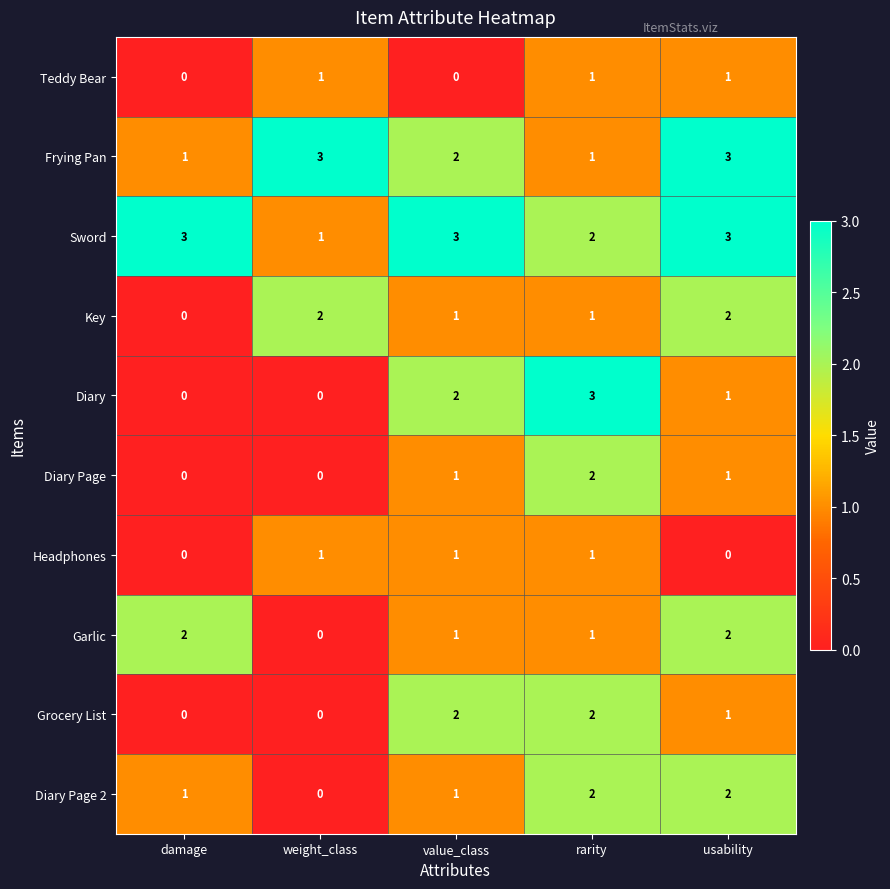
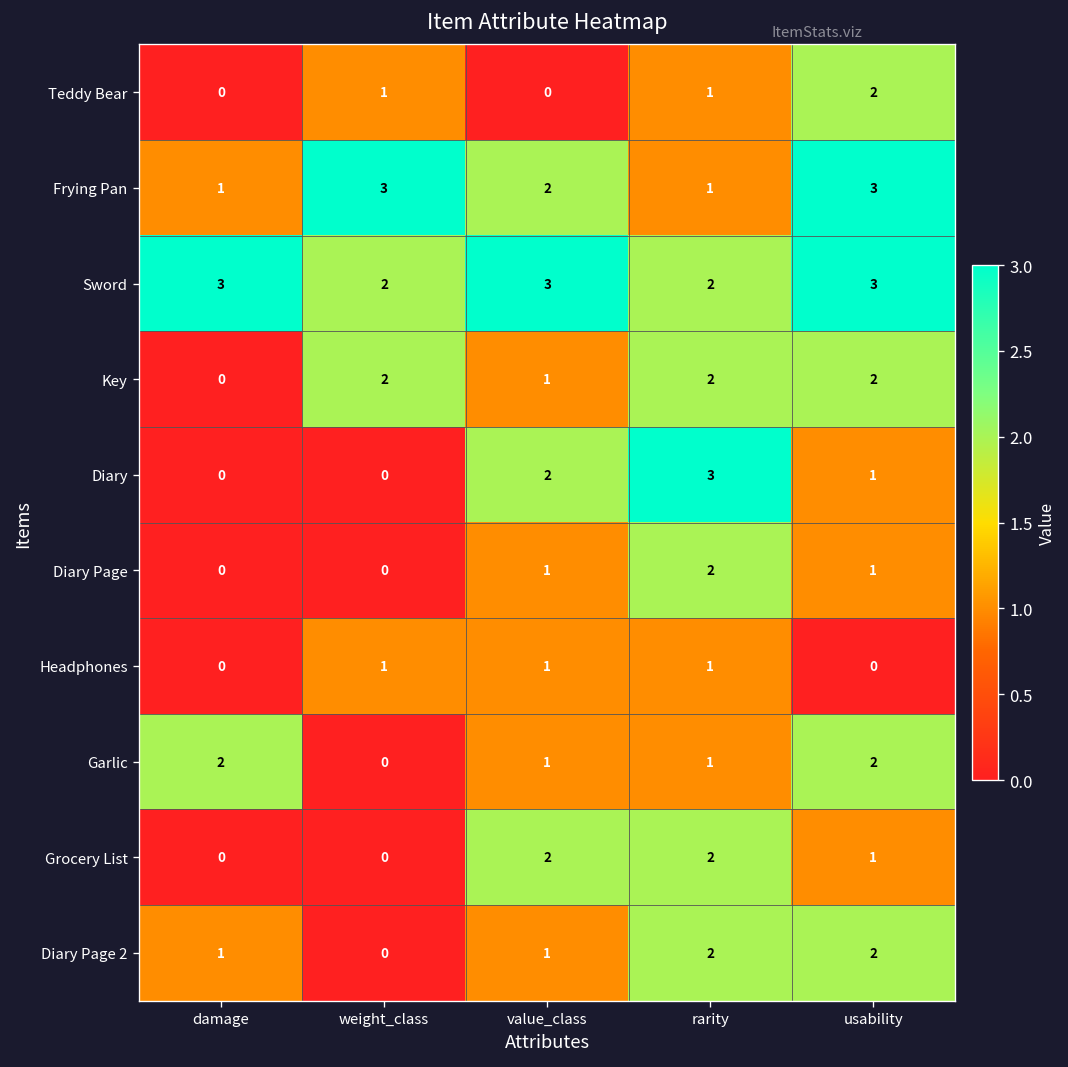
Teddy Bear, usability: 1 -> 2
Sword, weight_class: 1 -> 2
Key, rarity: 1 -> 2
